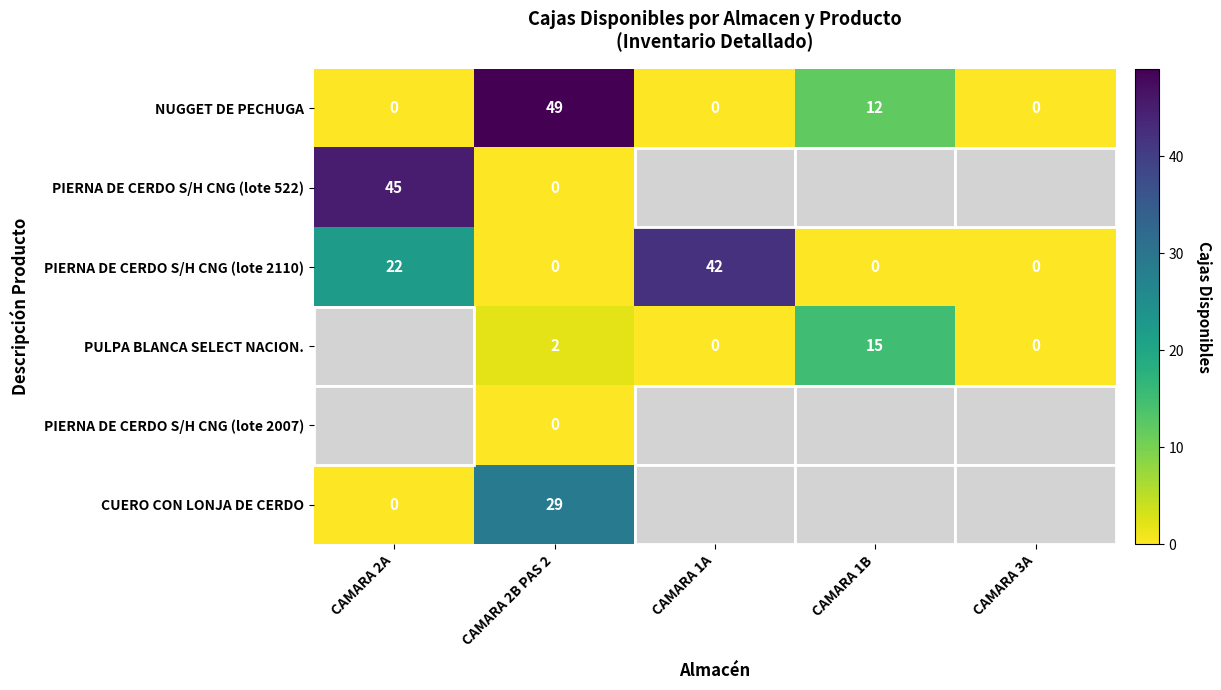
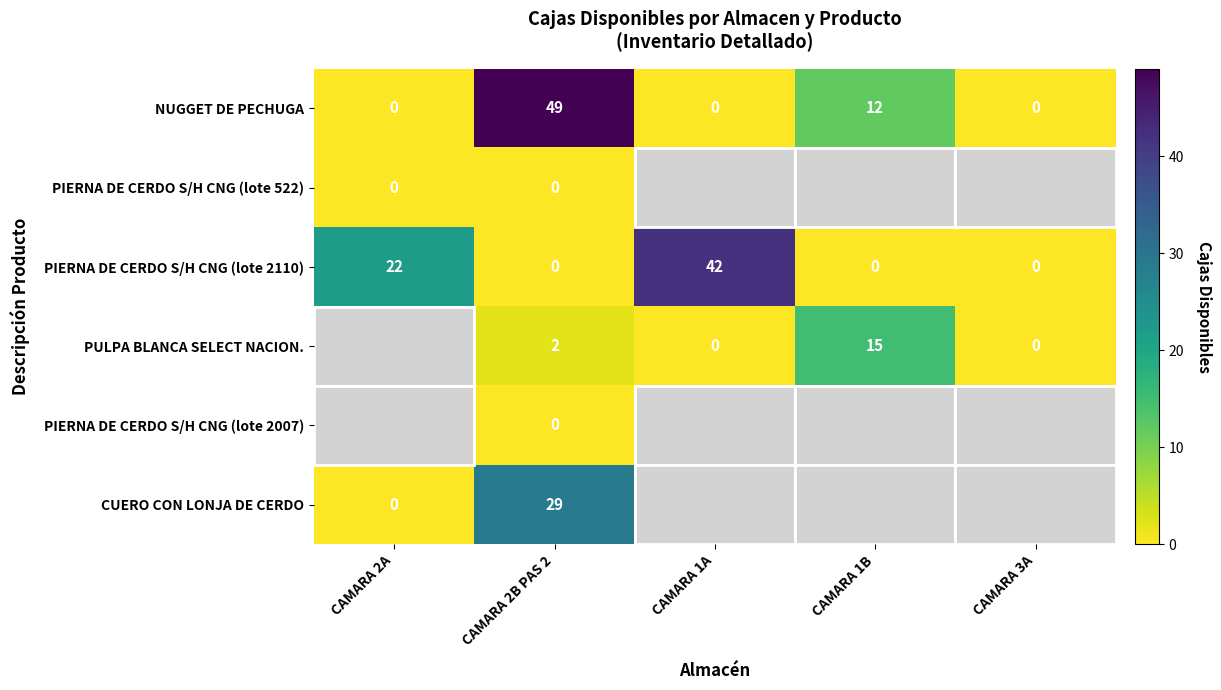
PIERNA DE CERDO S/H CNG (lote 522), CAMARA 2A: 45 -> 0
